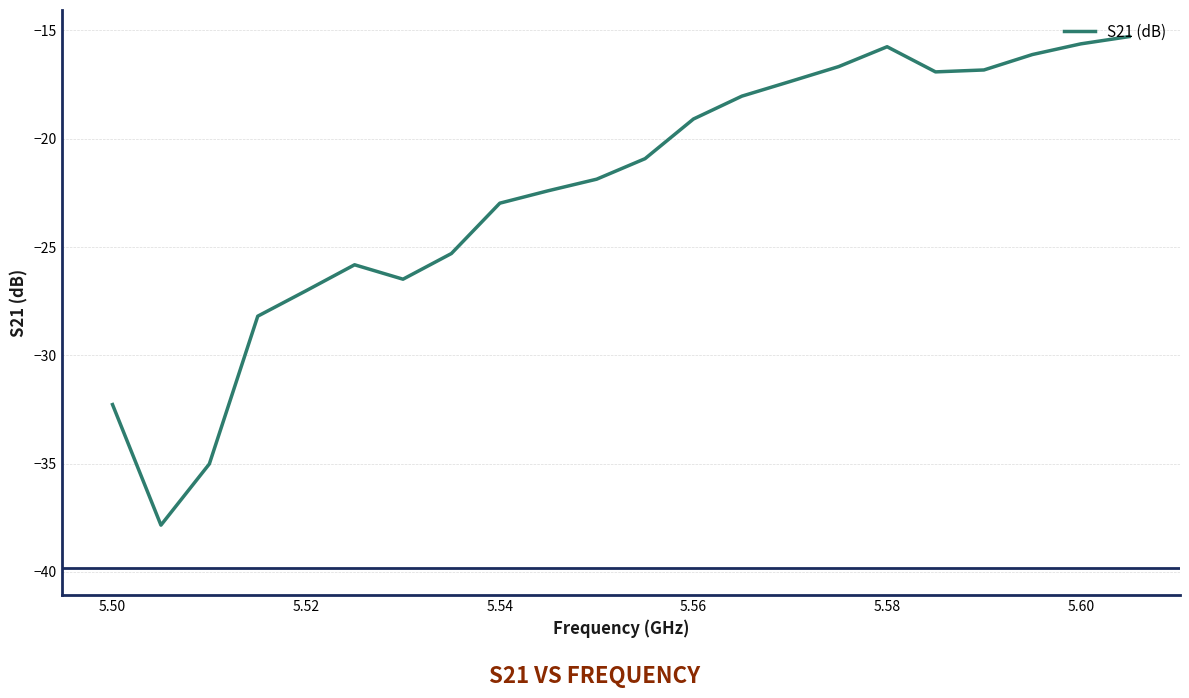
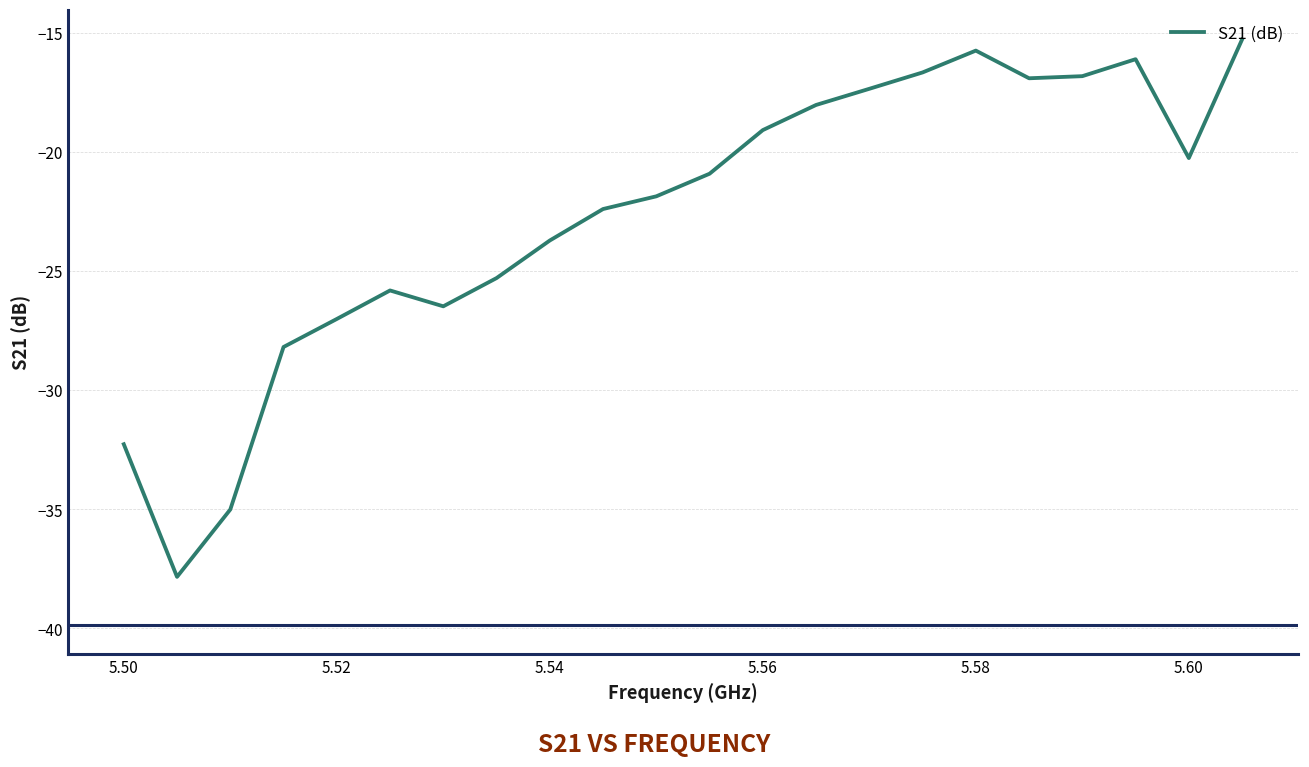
5.54: -23.0 -> -23.7
5.60: -15.6 -> -20.3
